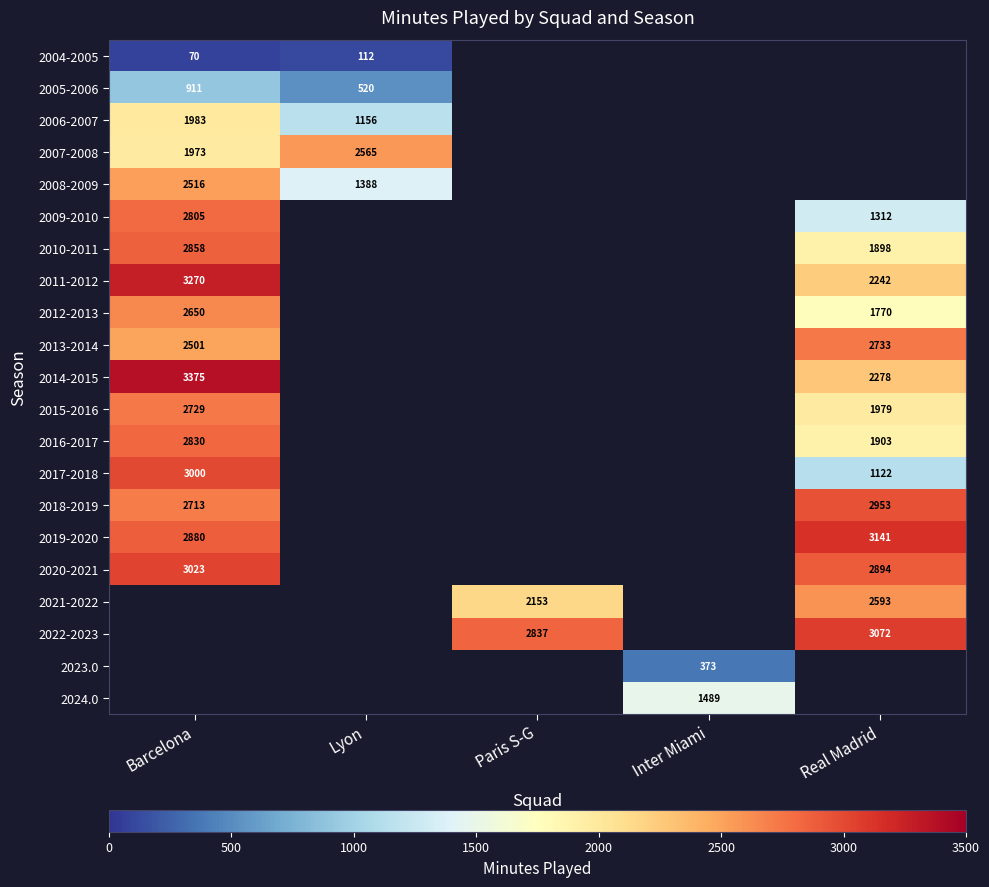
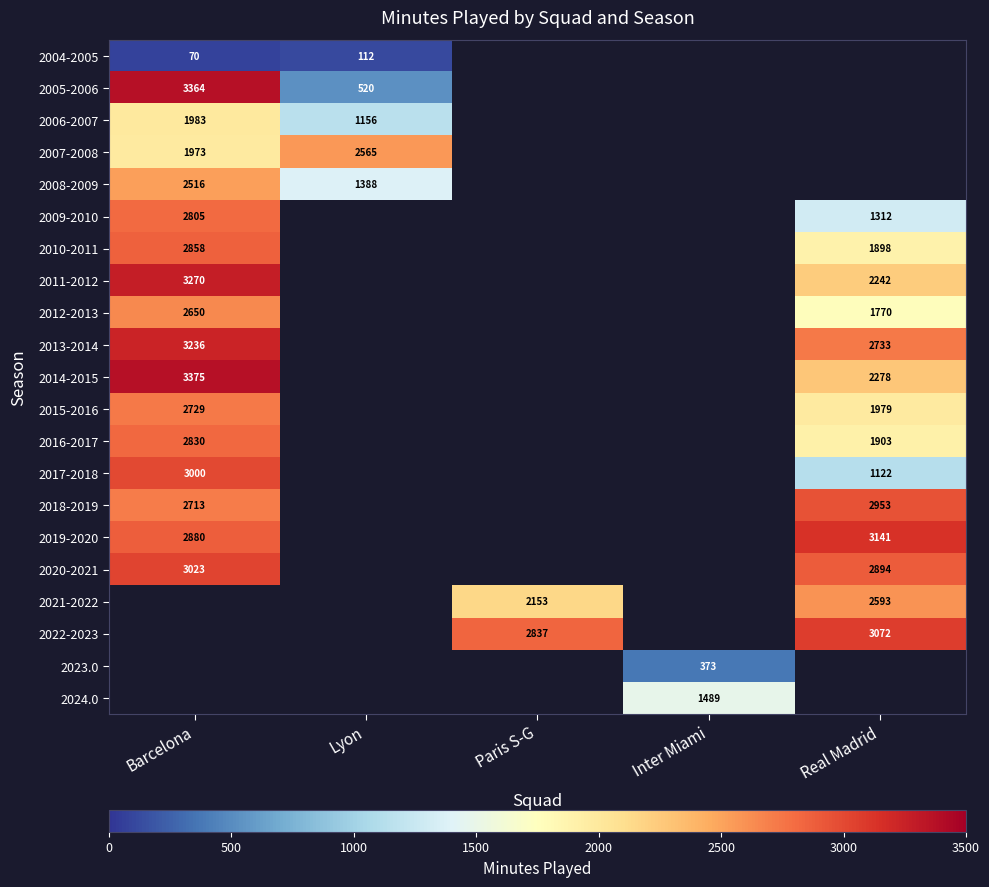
2005-2006, Barcelona: 911 -> 3364
2013-2014, Barcelona: 2501 -> 3236
